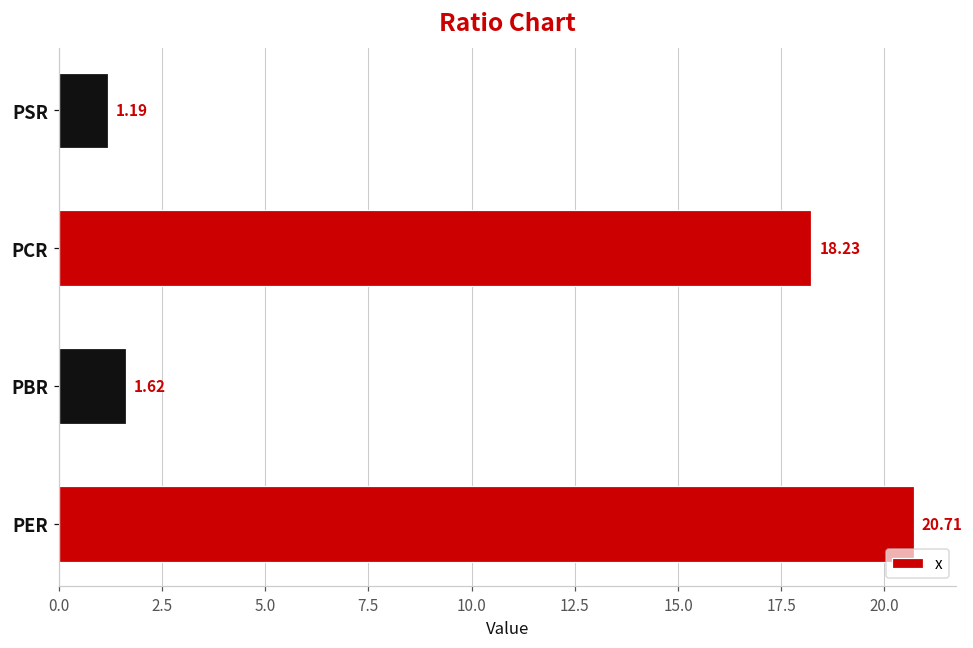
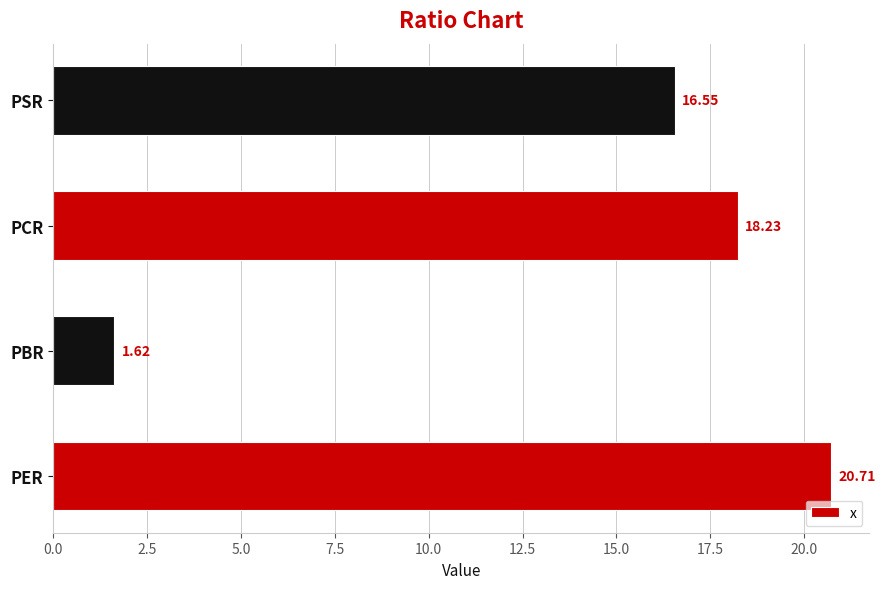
PSR: 1.19 -> 16.55
